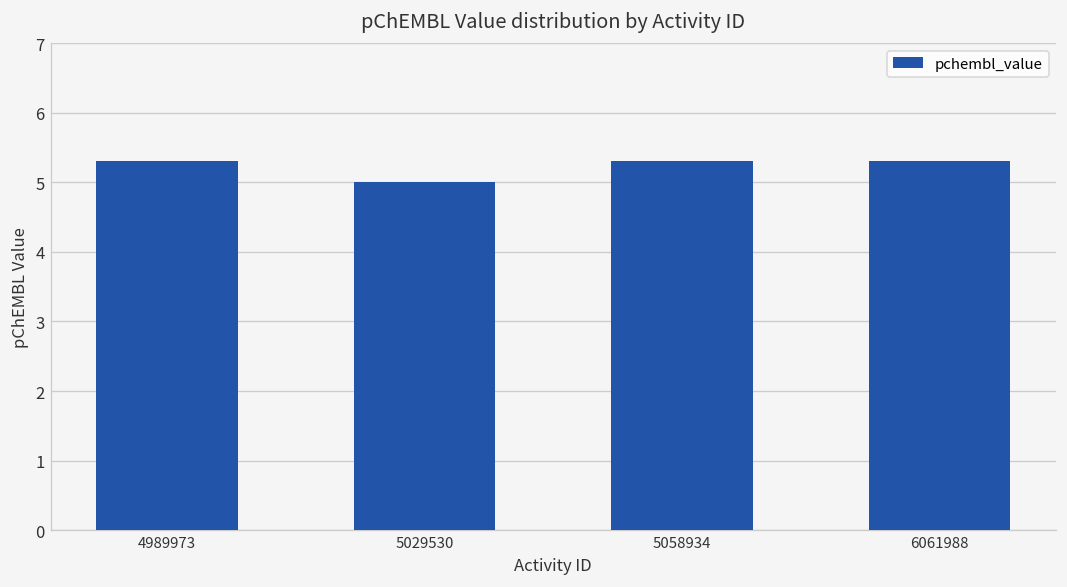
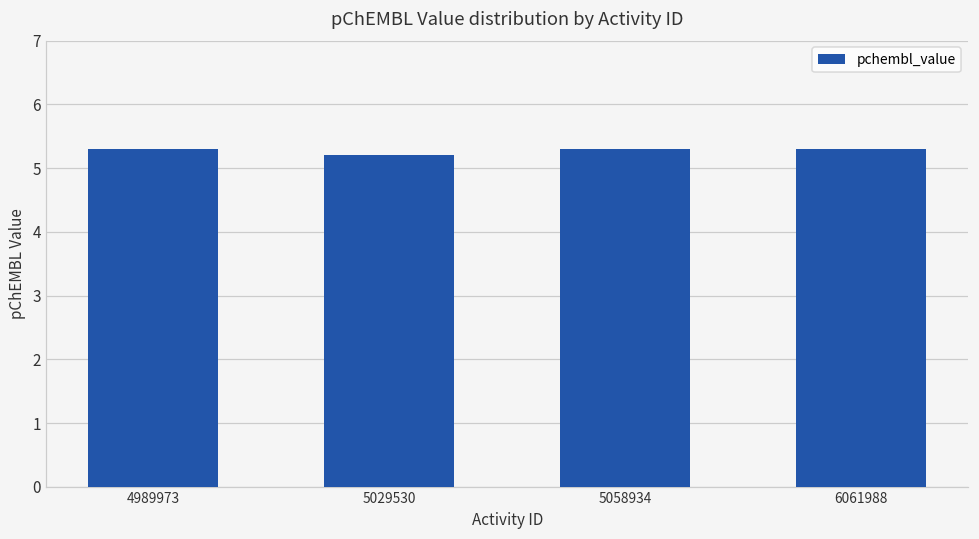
5029530: 5.0 -> 5.2
